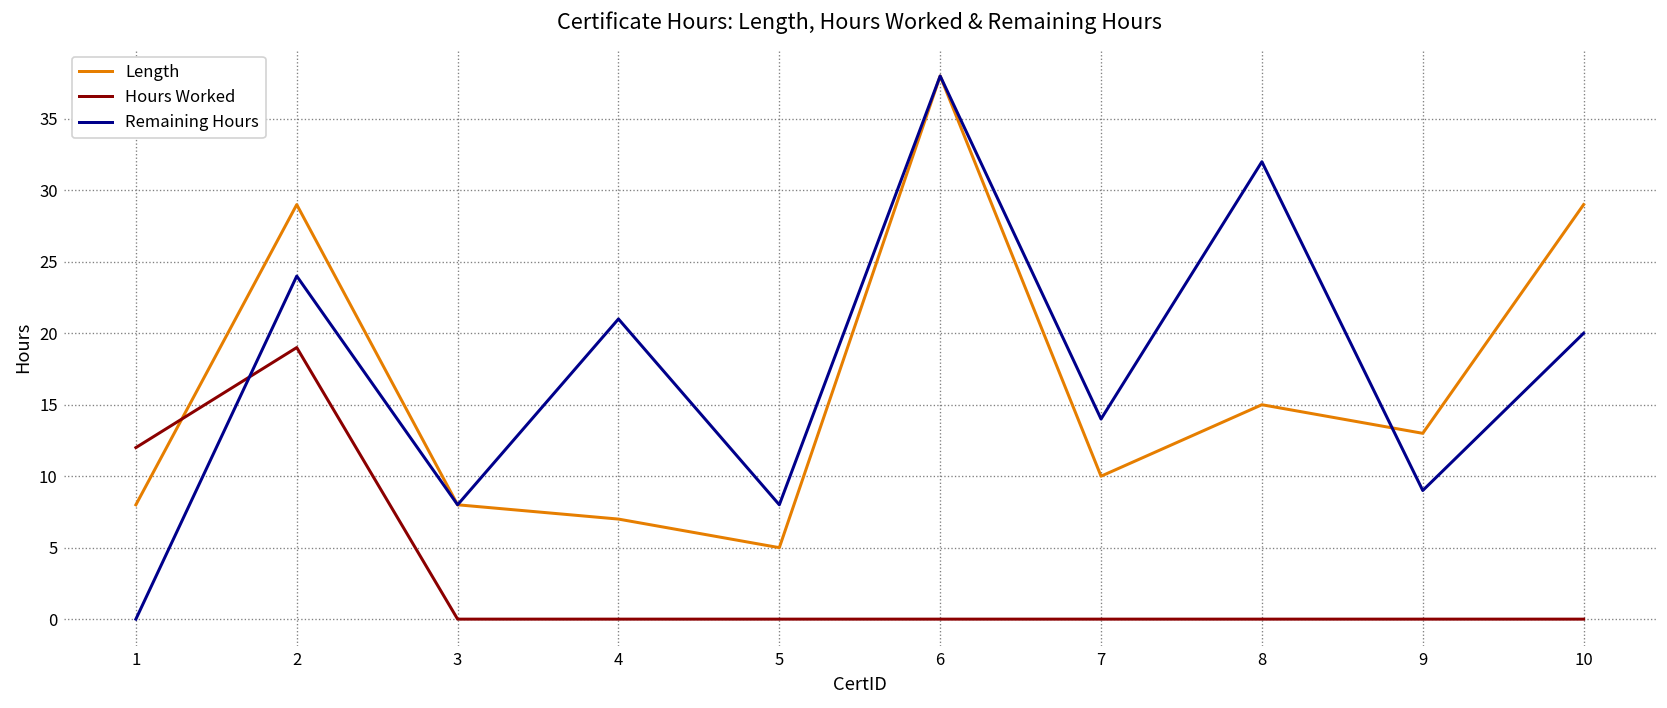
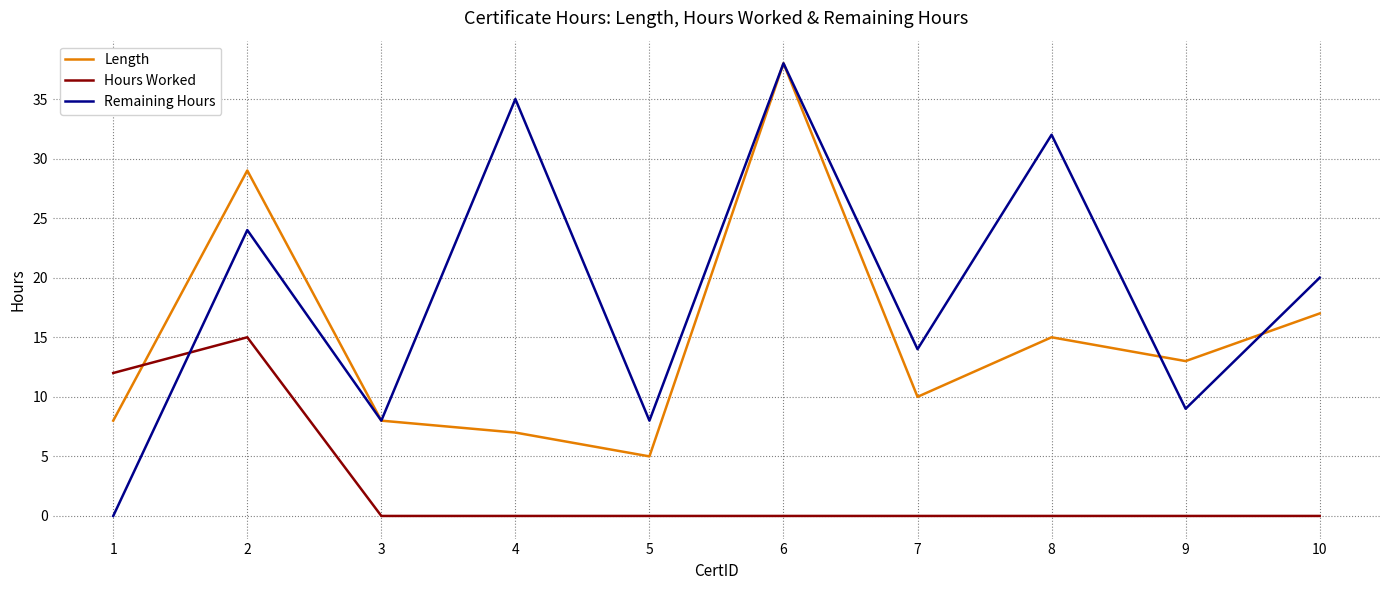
Hours Worked, 2: 19 -> 15
Remaining Hours, 4: 21 -> 35
Length, 10: 29 -> 17
